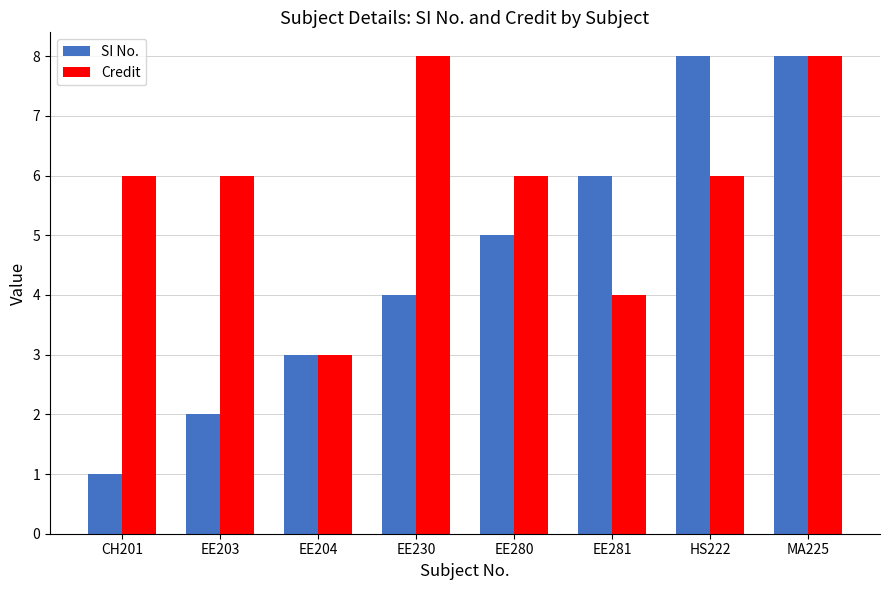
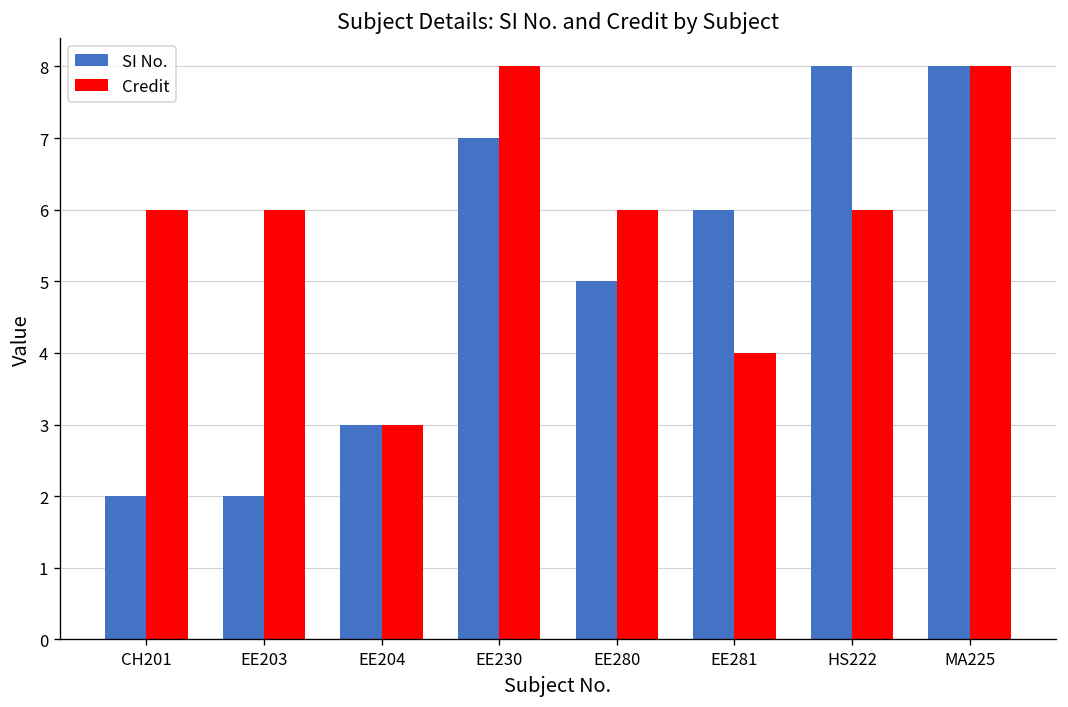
SI No., CH201: 1 -> 2
SI No., EE230: 4 -> 7
